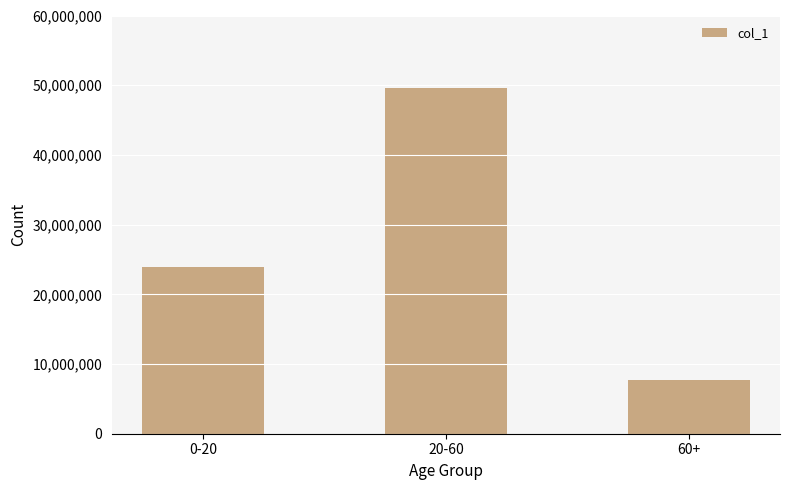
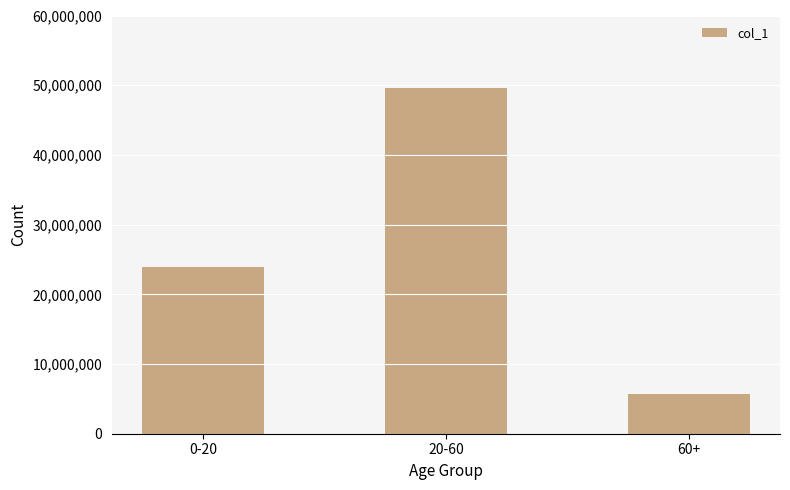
60+: 8,000,000 -> 6,000,000
